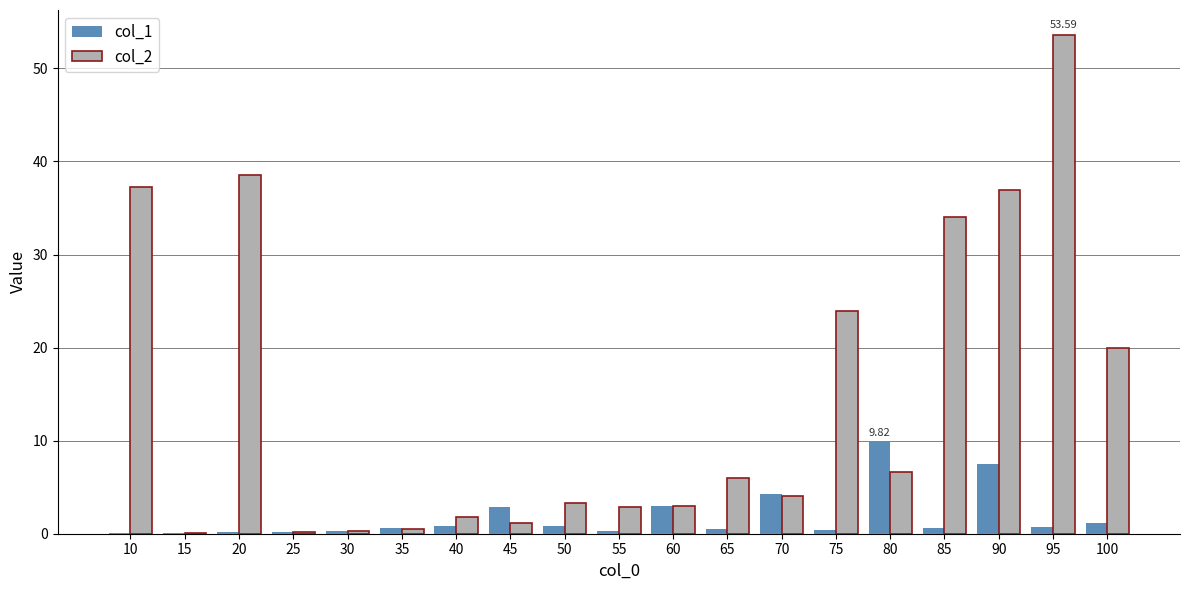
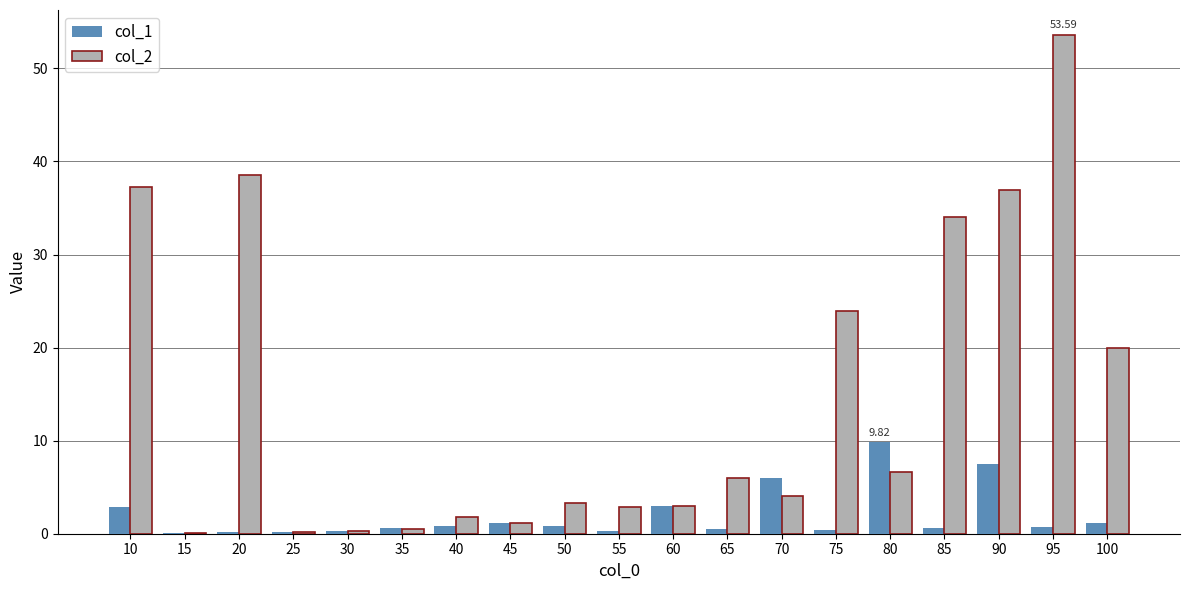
col_1, 10: 0 -> 3
col_1, 45: 3 -> 1
col_1, 70: 4 -> 6
